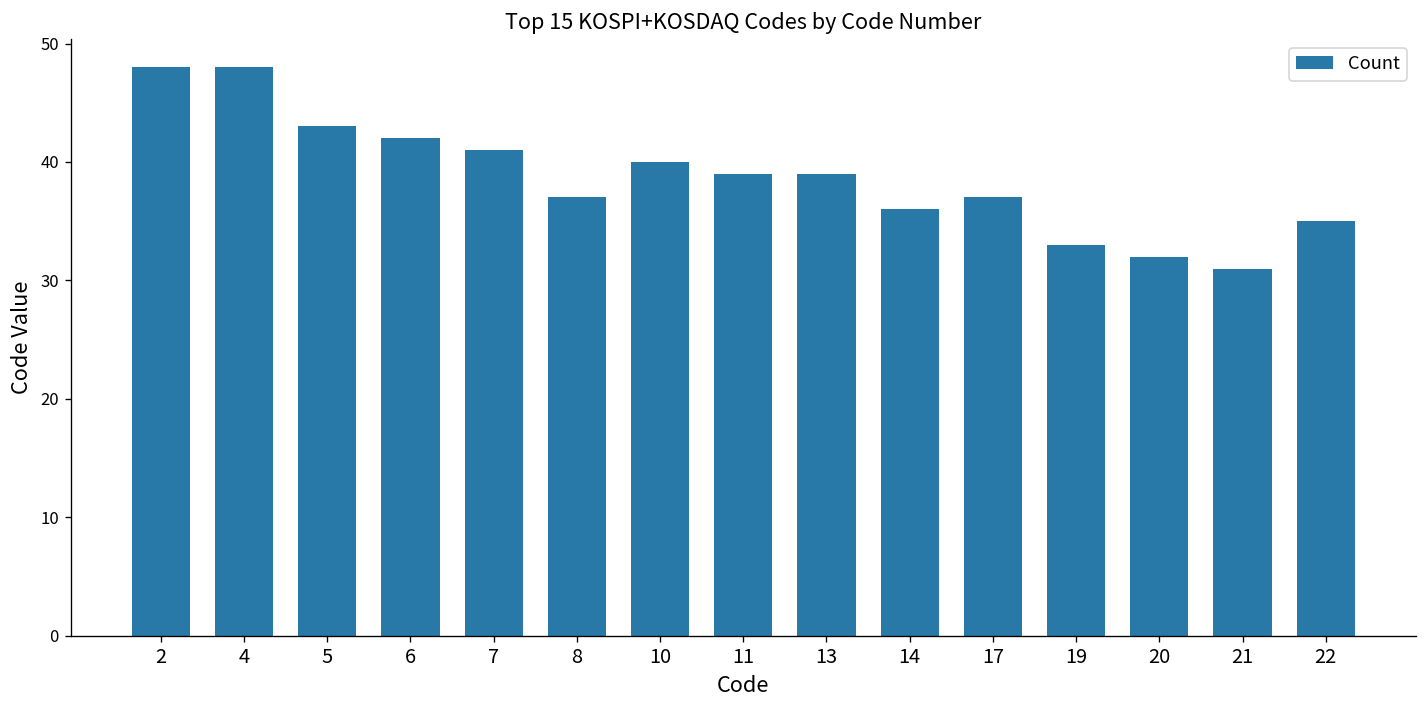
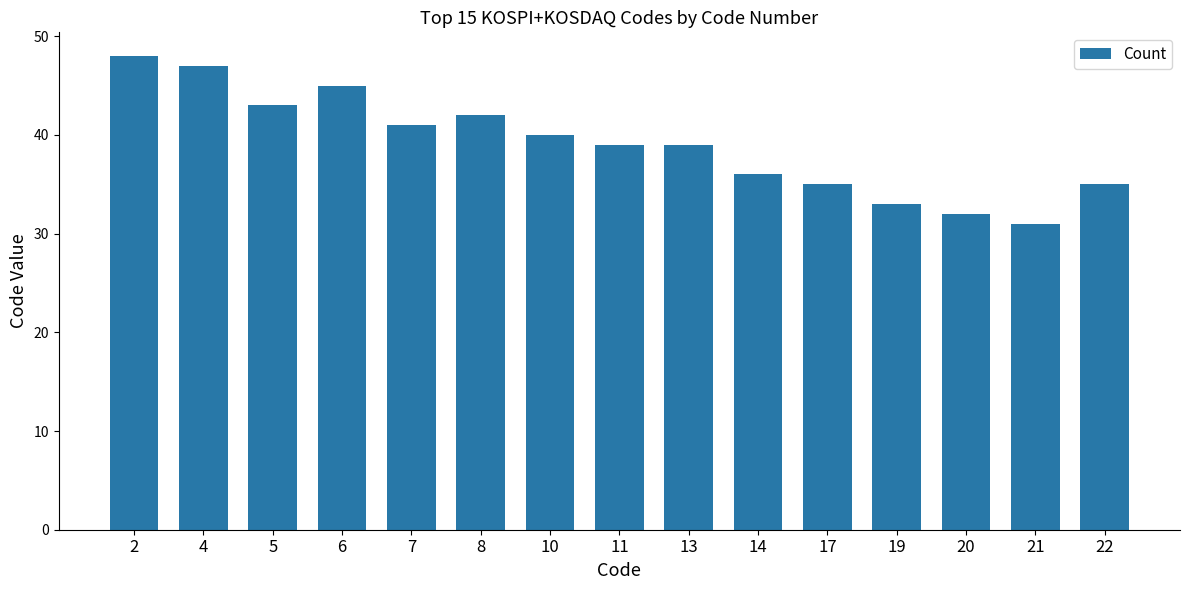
4: 48 -> 47
6: 42 -> 45
8: 37 -> 42
17: 37 -> 35
